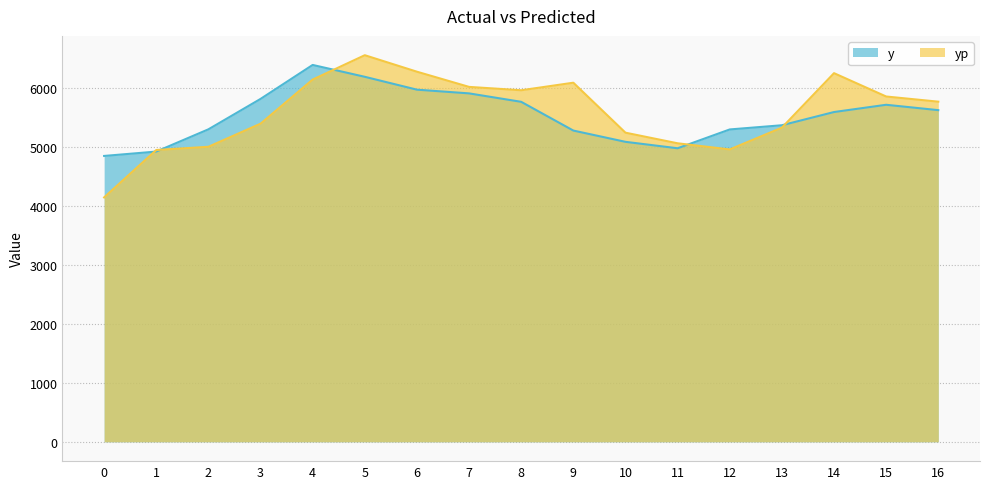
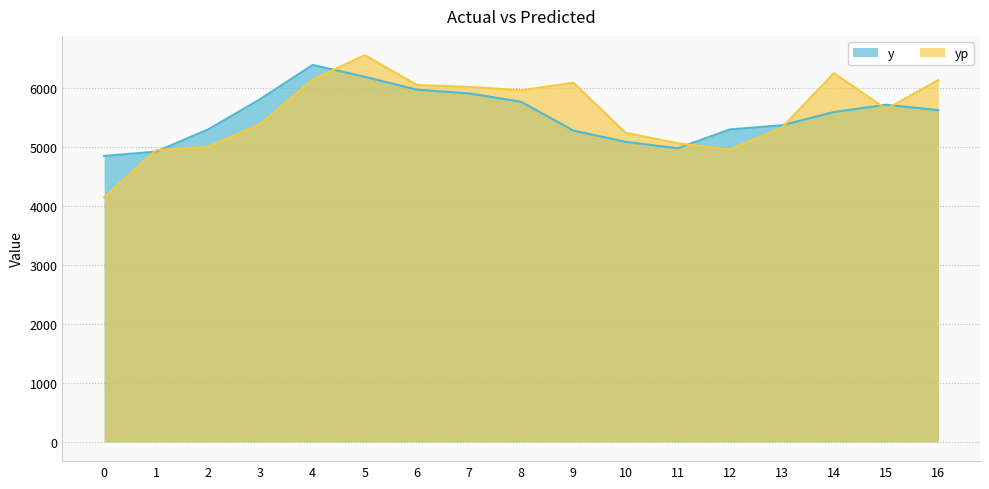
yp, 6: 6300 -> 6000
yp, 15: 5900 -> 5600
yp, 16: 5800 -> 6100
